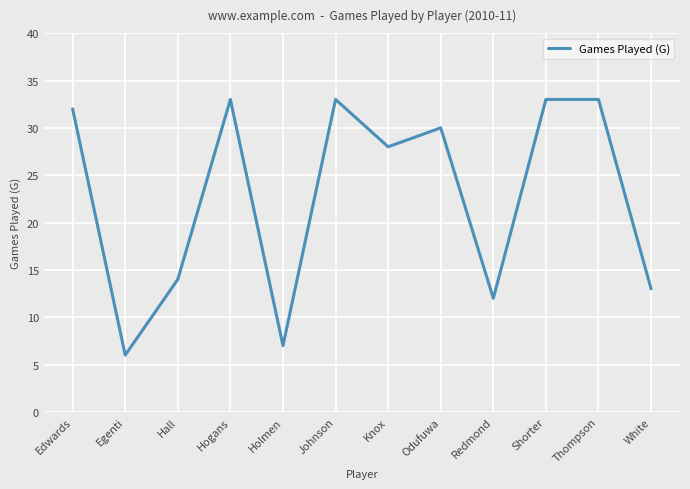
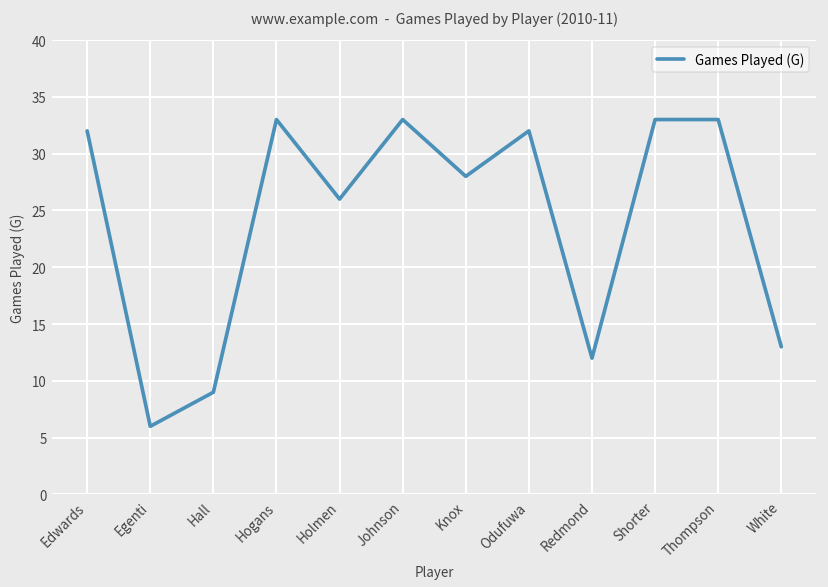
Hall: 14 -> 9
Holmen: 7 -> 26
Odufuwa: 30 -> 32
